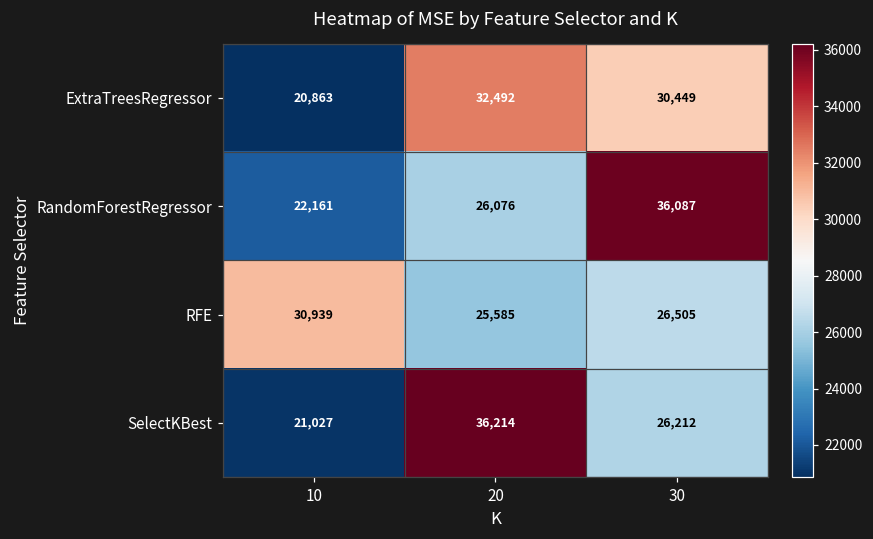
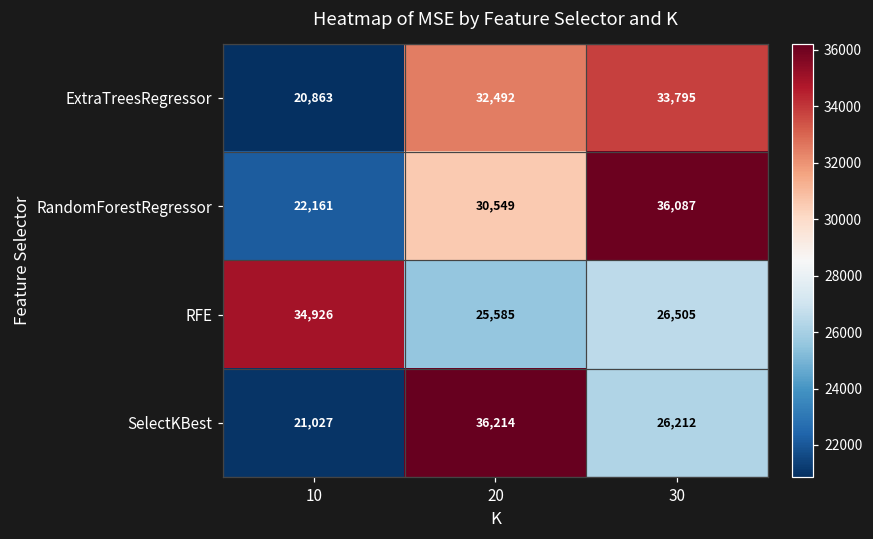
ExtraTreesRegressor, 30: 30,449 -> 33,795
RandomForestRegressor, 20: 26,076 -> 30,549
RFE, 10: 30,939 -> 34,926
